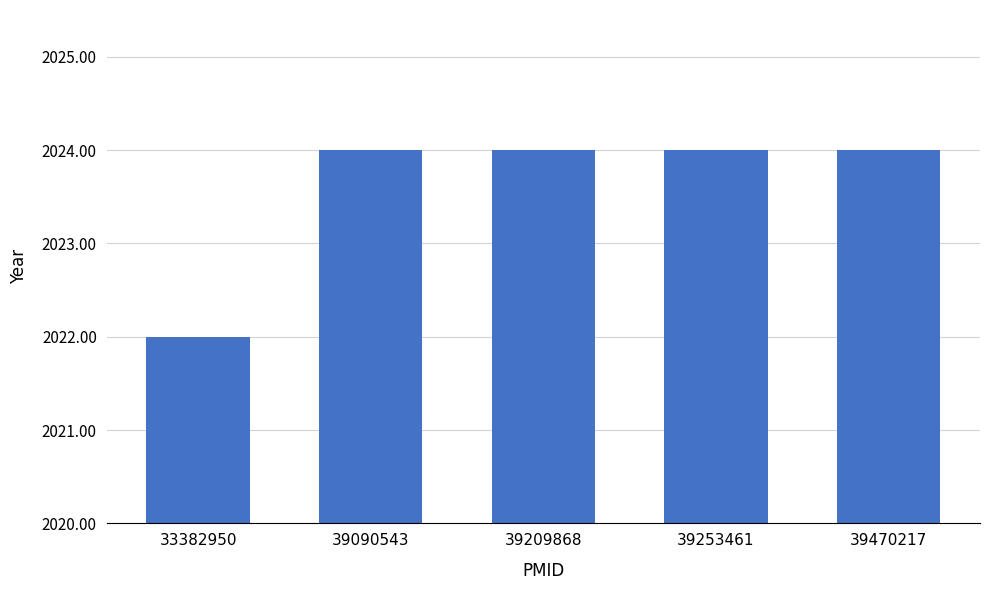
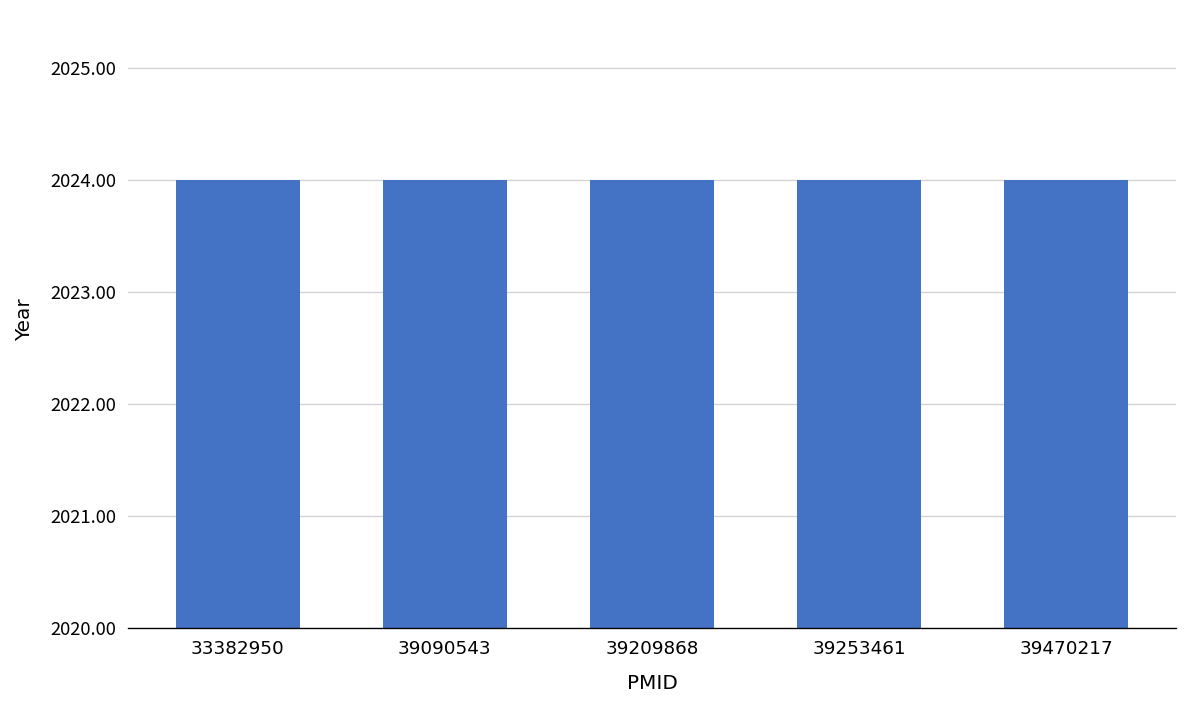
33382950: 2022 -> 2024
